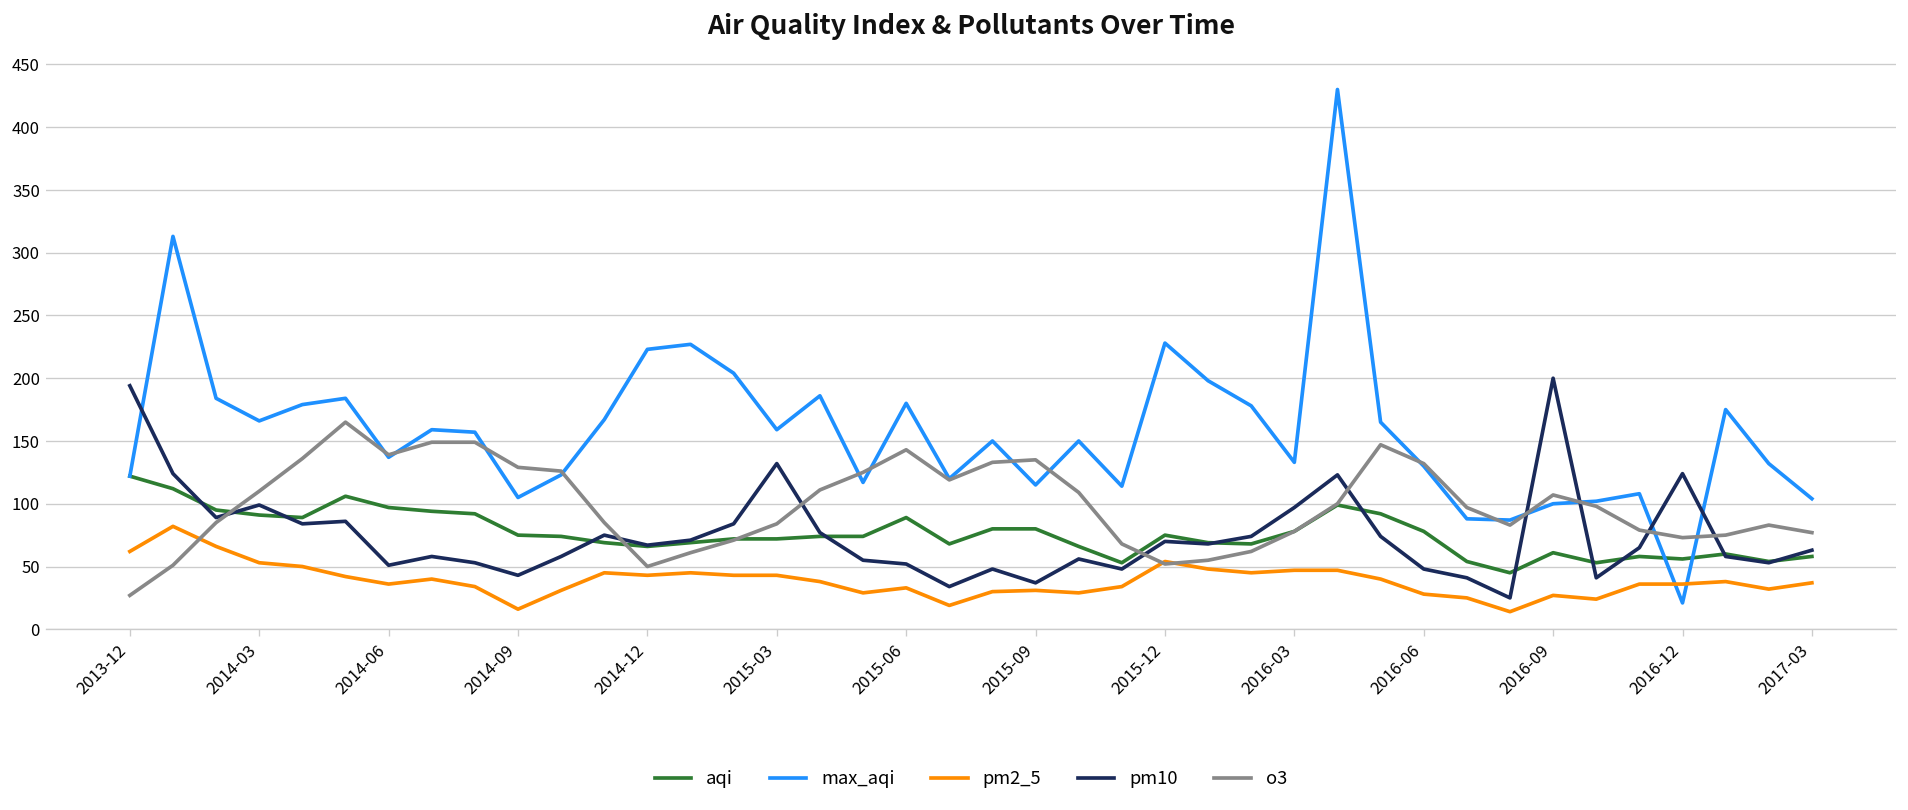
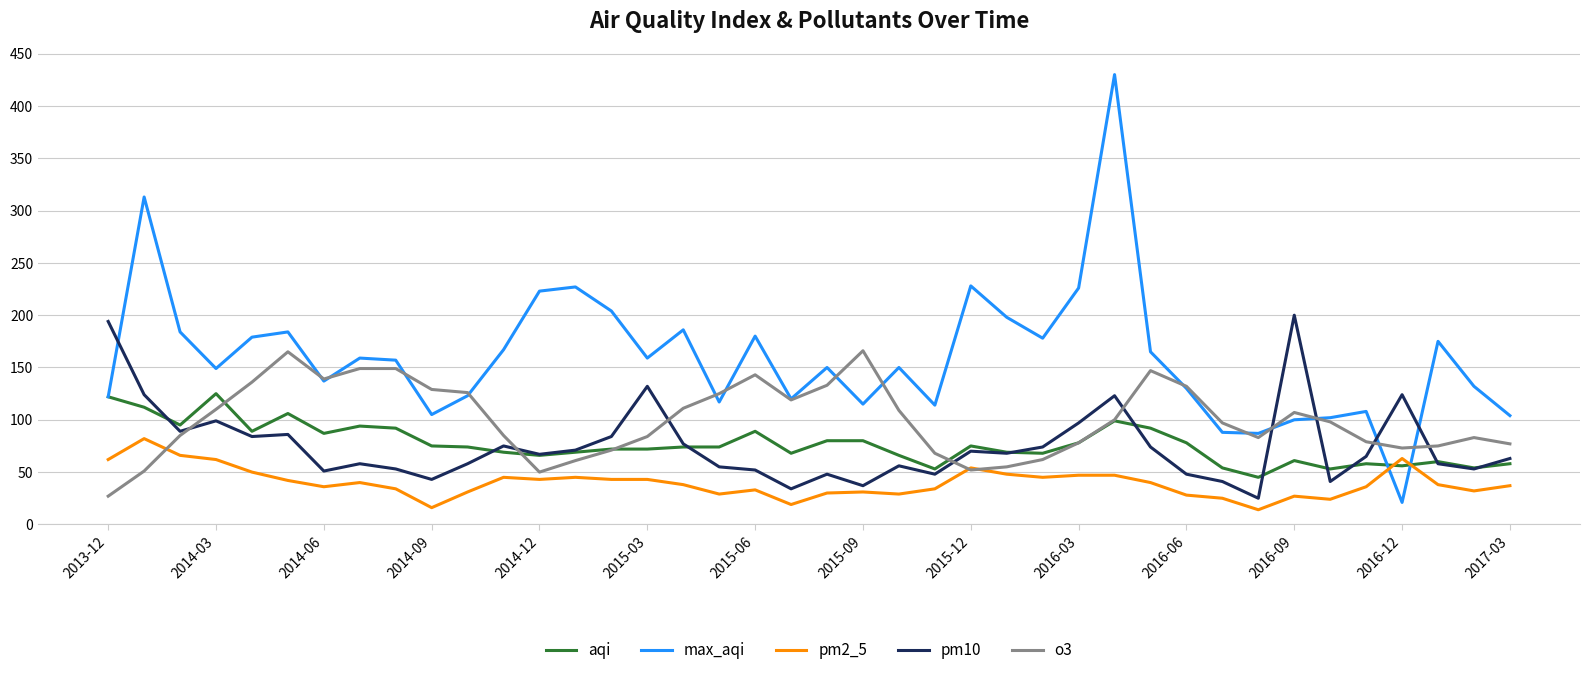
aqi, 2014-03: 91 -> 125
max_aqi, 2014-03: 166 -> 149
pm2_5, 2014-03: 53 -> 62
aqi, 2014-06: 97 -> 87
o3, 2015-09: 135 -> 166
max_aqi, 2016-03: 133 -> 226
pm2_5, 2016-12: 36 -> 63
